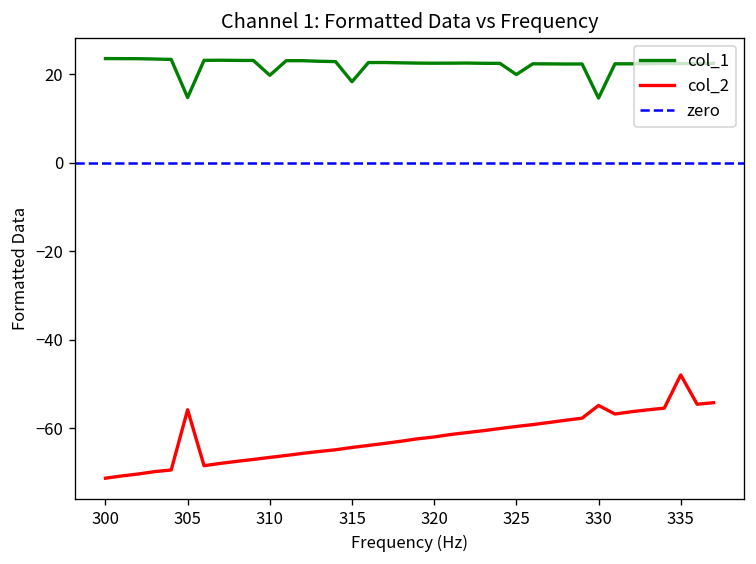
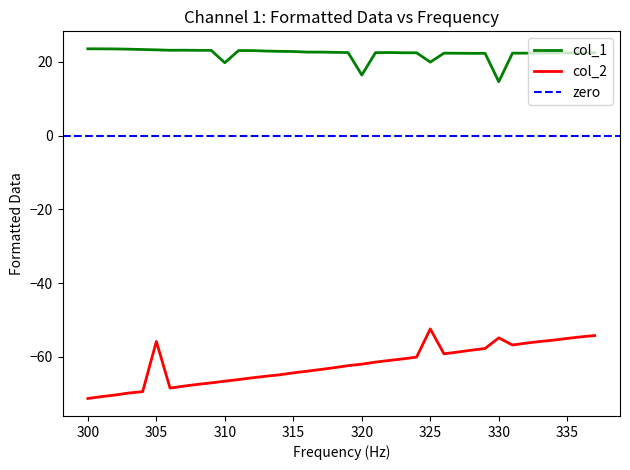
col_1, 305: 15 -> 23
col_1, 315: 18 -> 23
col_1, 320: 22 -> 16
col_2, 325: -60 -> -52
col_2, 335: -48 -> -55
